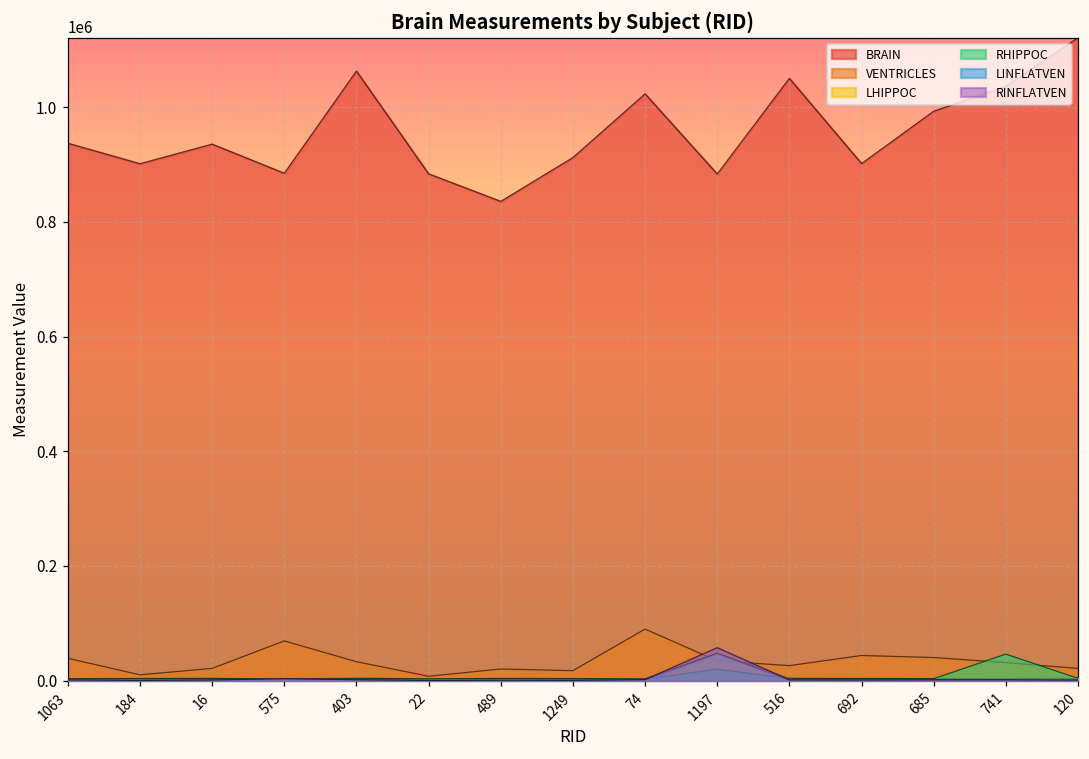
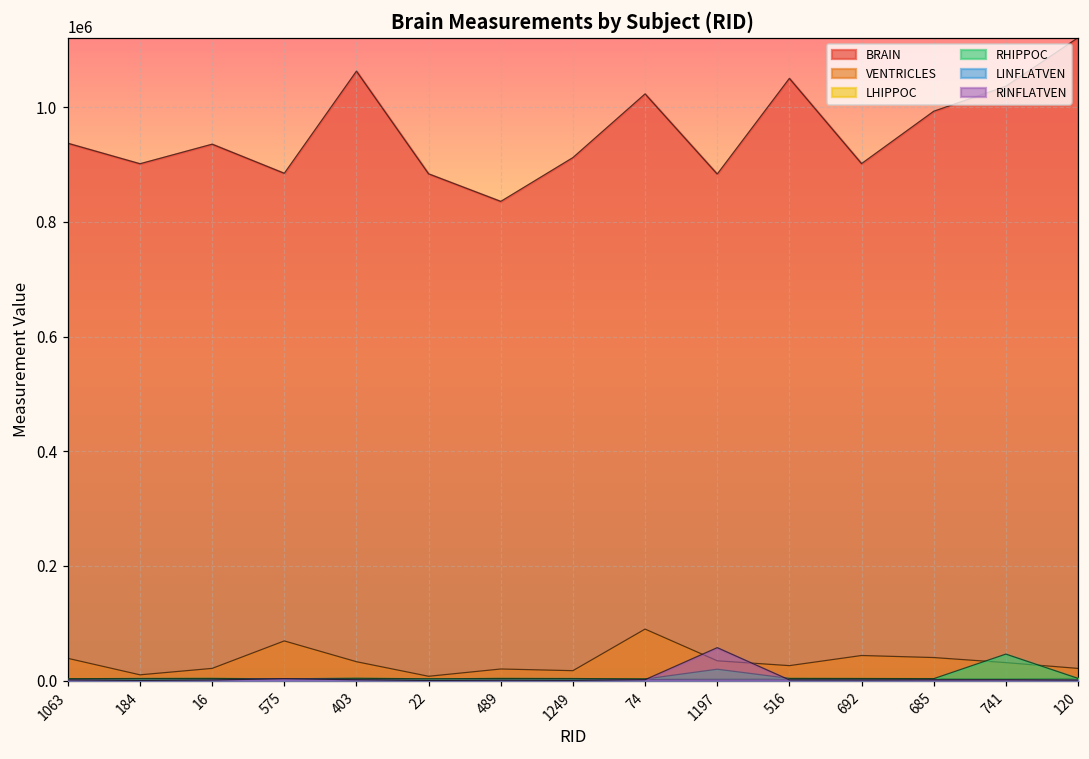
LHIPPOC, 1197: 50000 -> 0
LINFLATVEN, 1197: 50000 -> 0
